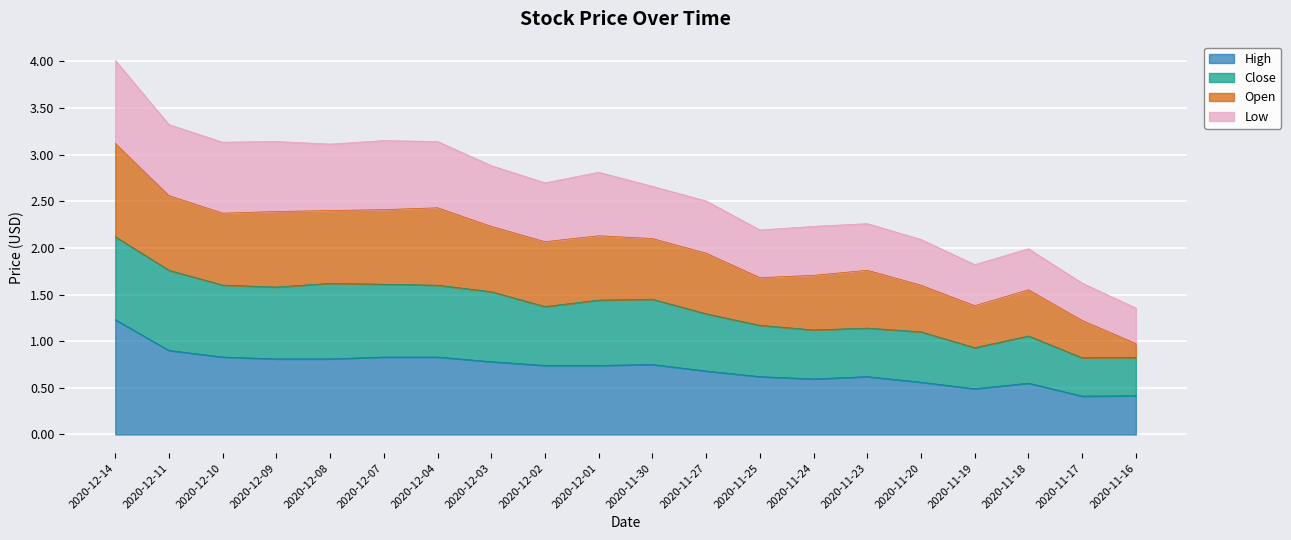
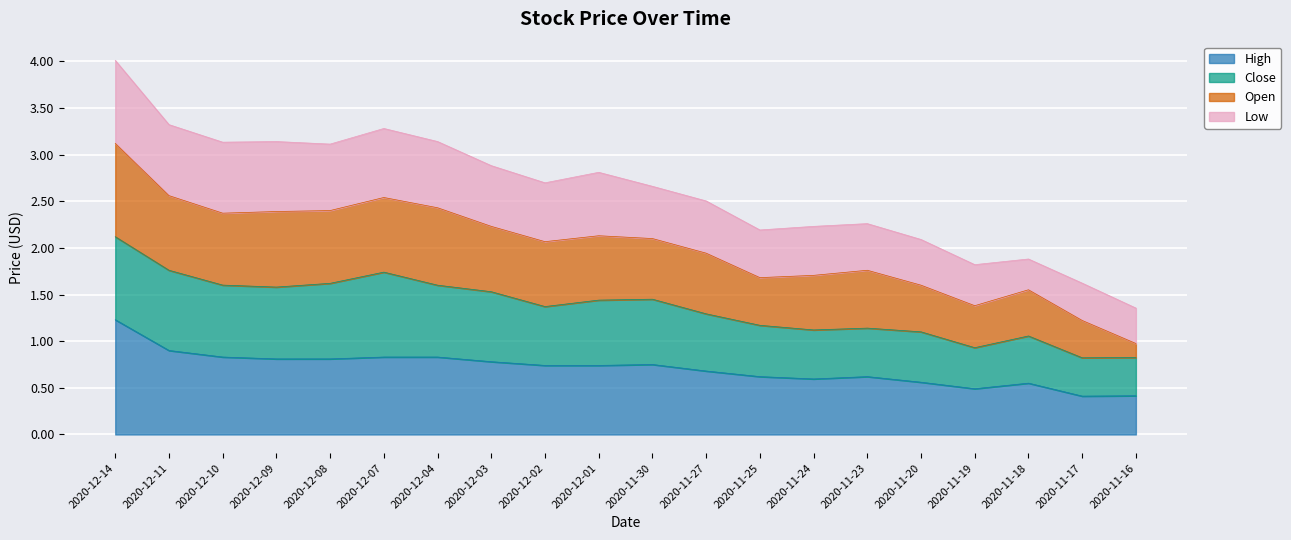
Close, 2020-12-07: 0.8 -> 0.9
Low, 2020-11-18: 0.4 -> 0.3
